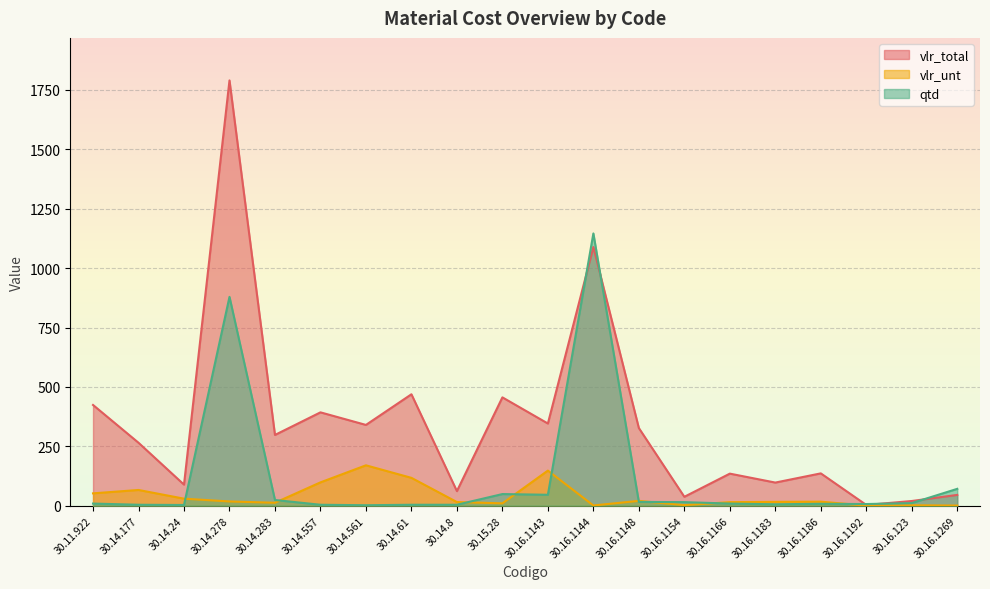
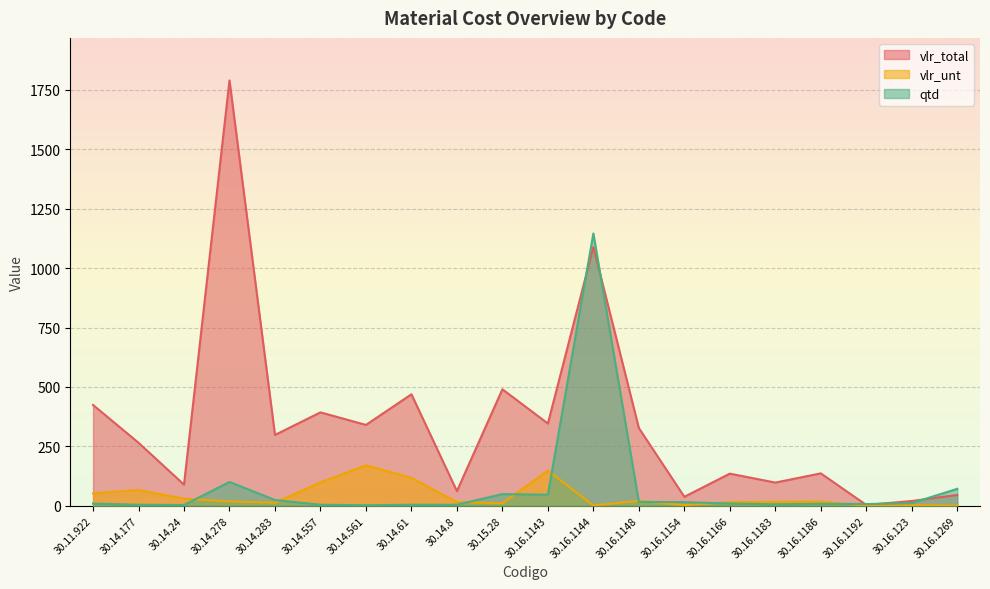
qtd, 30.14.278: 880 -> 100
vlr_total, 30.15.28: 460 -> 490
